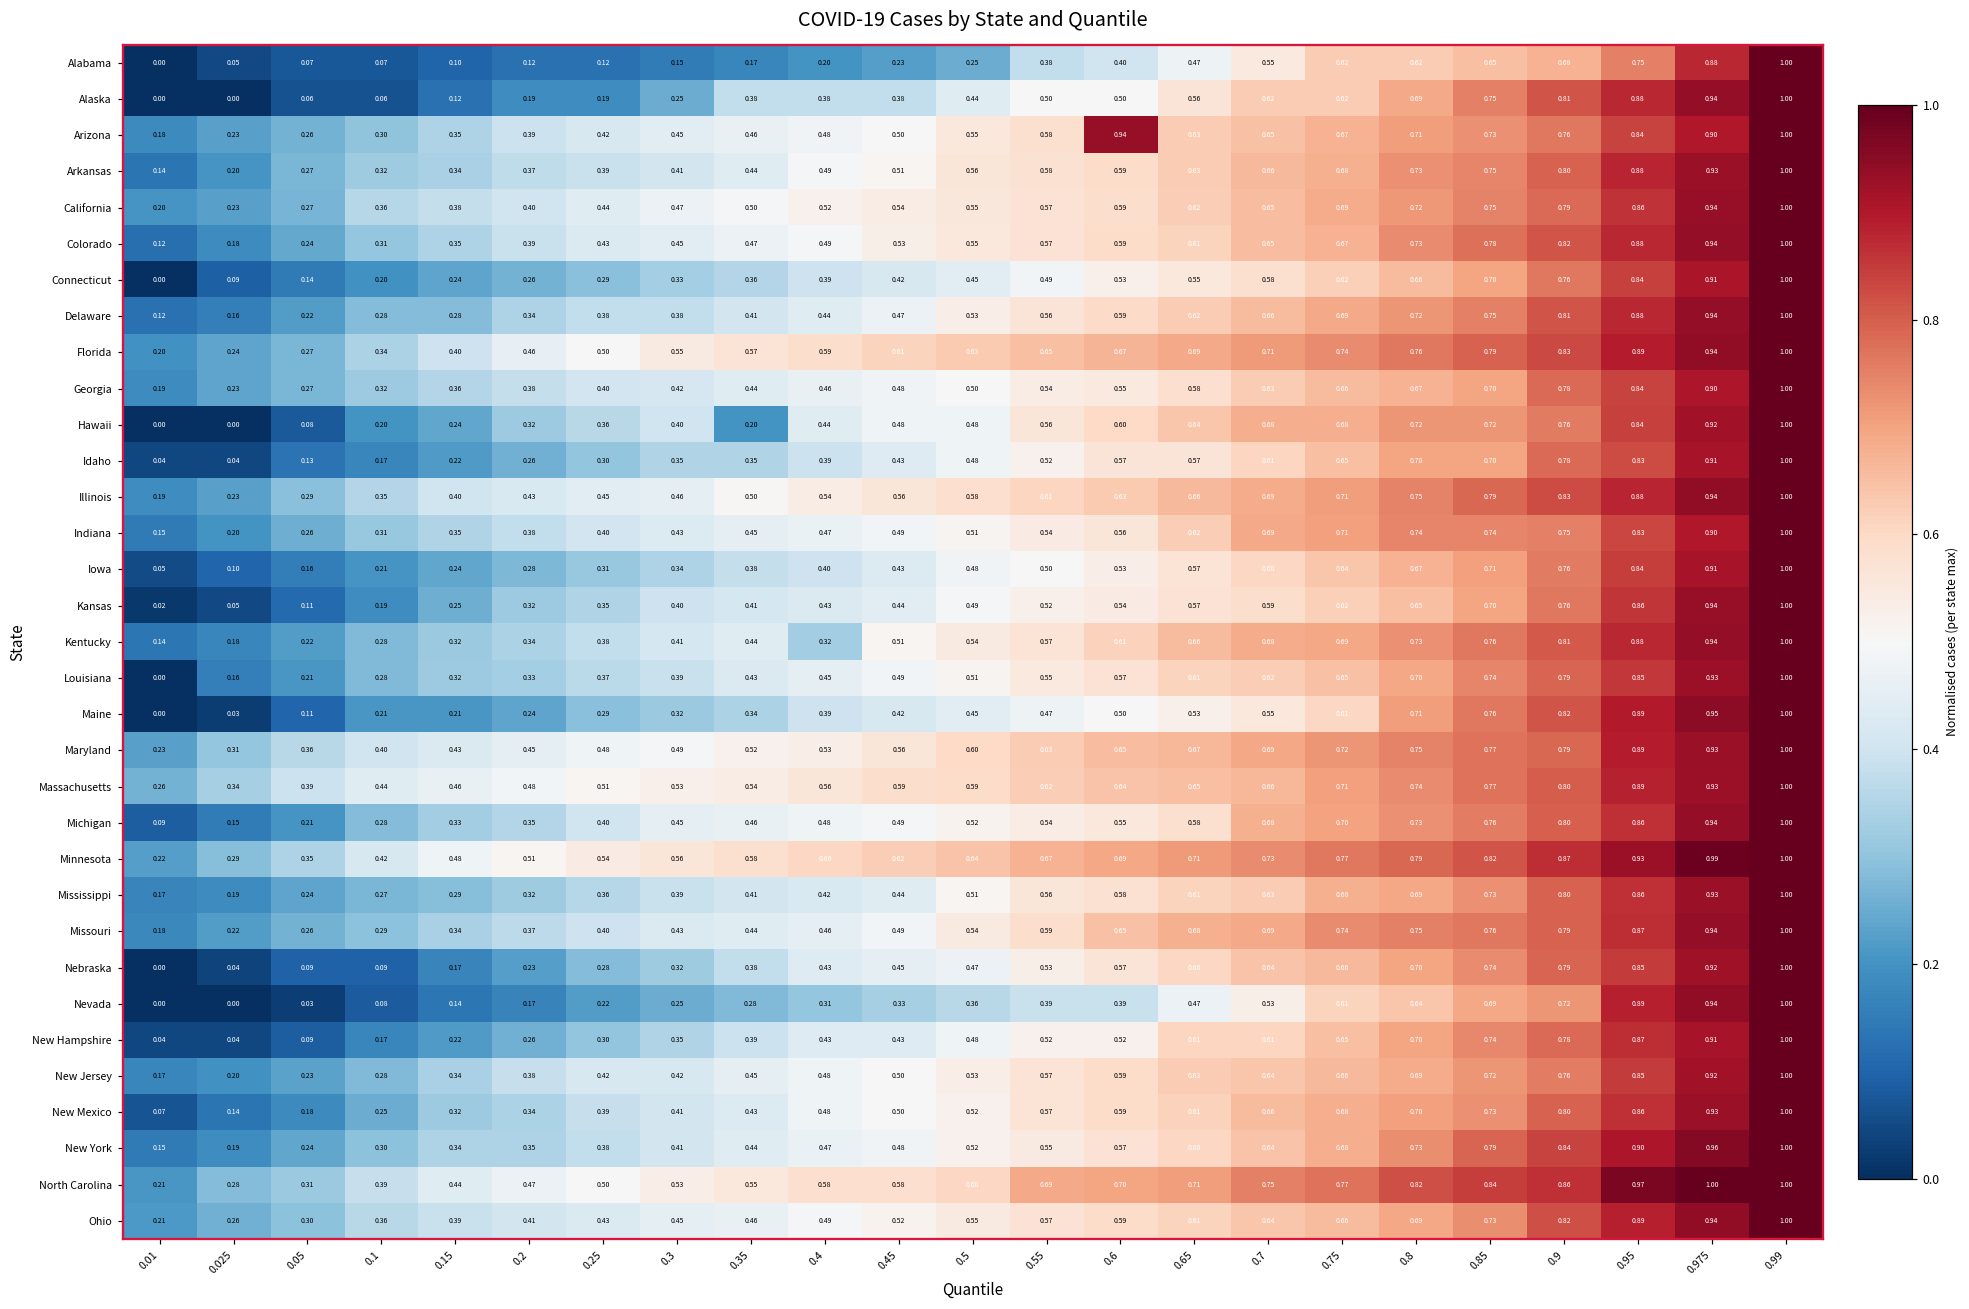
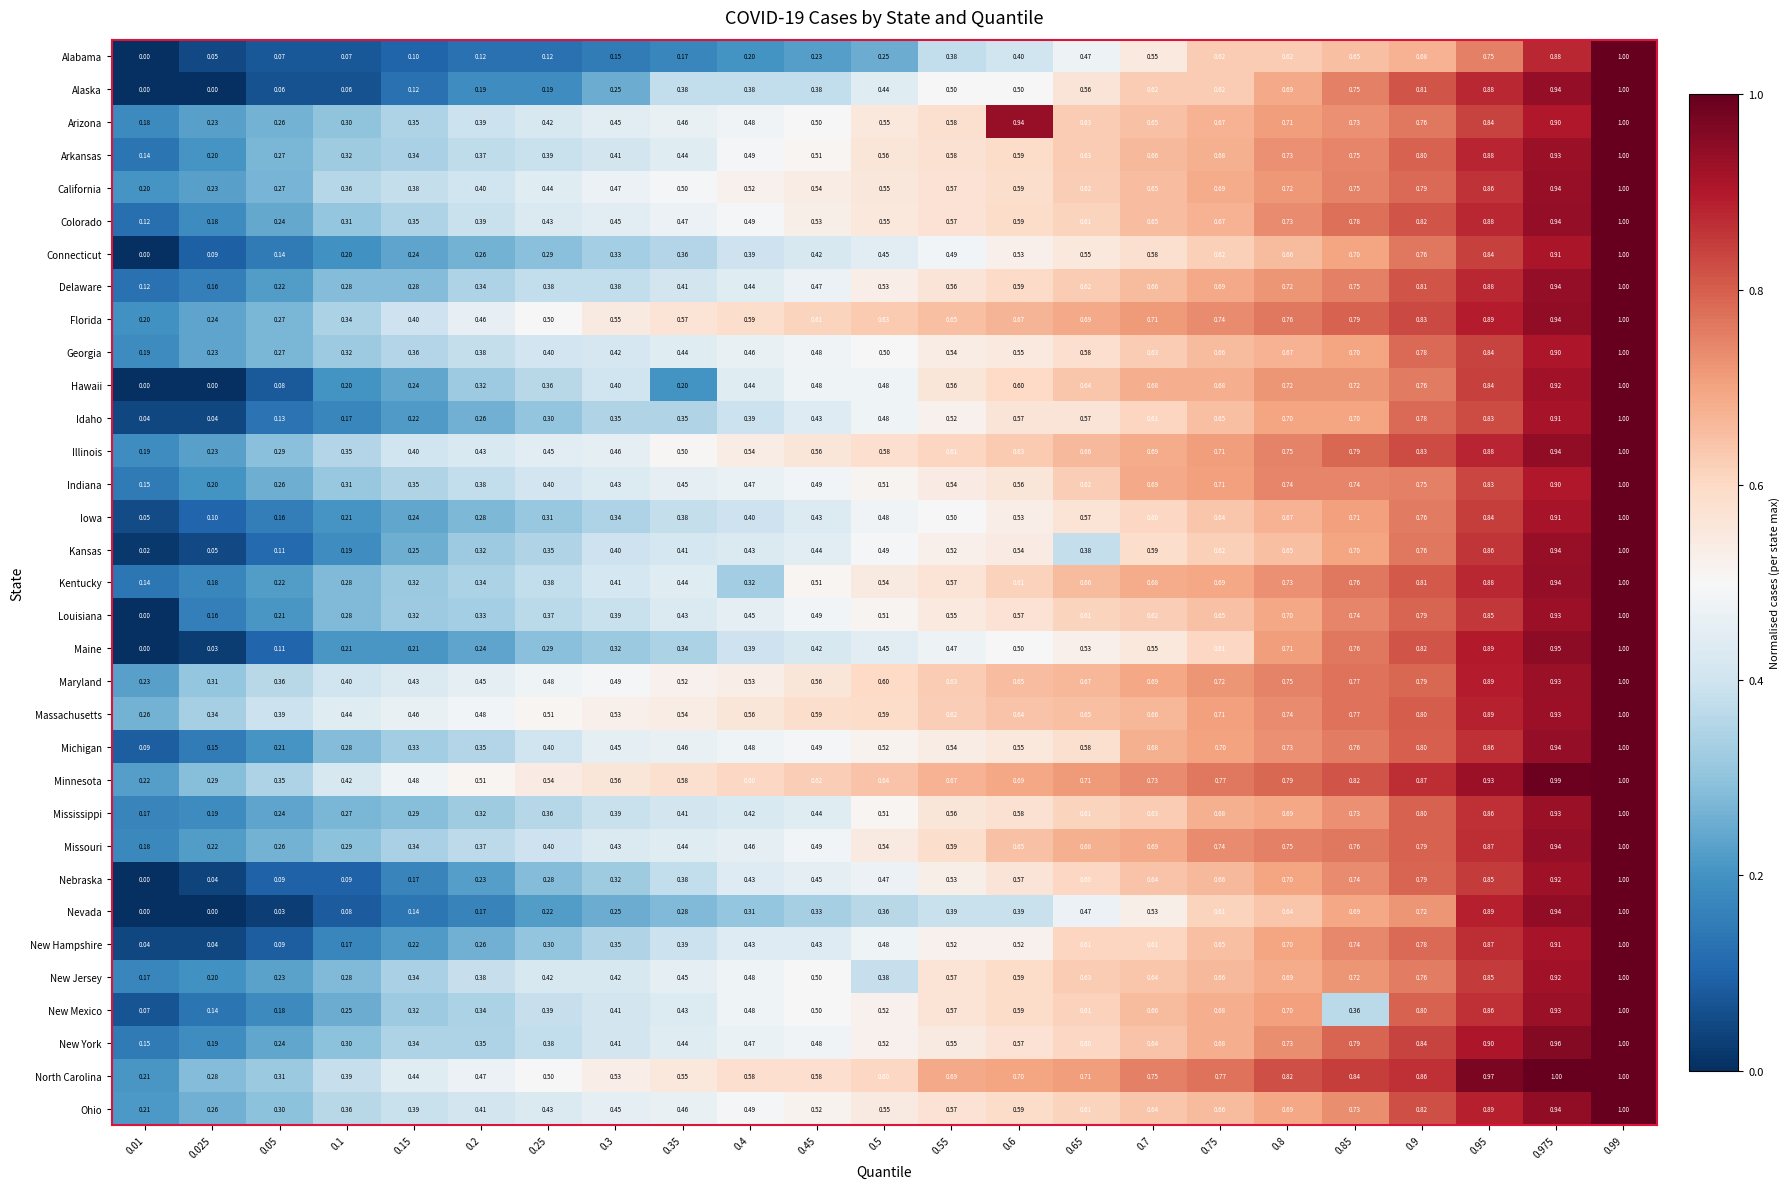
Kansas, 0.65: 0.57 -> 0.38
New Jersey, 0.5: 0.53 -> 0.38
New Mexico, 0.85: 0.73 -> 0.36
